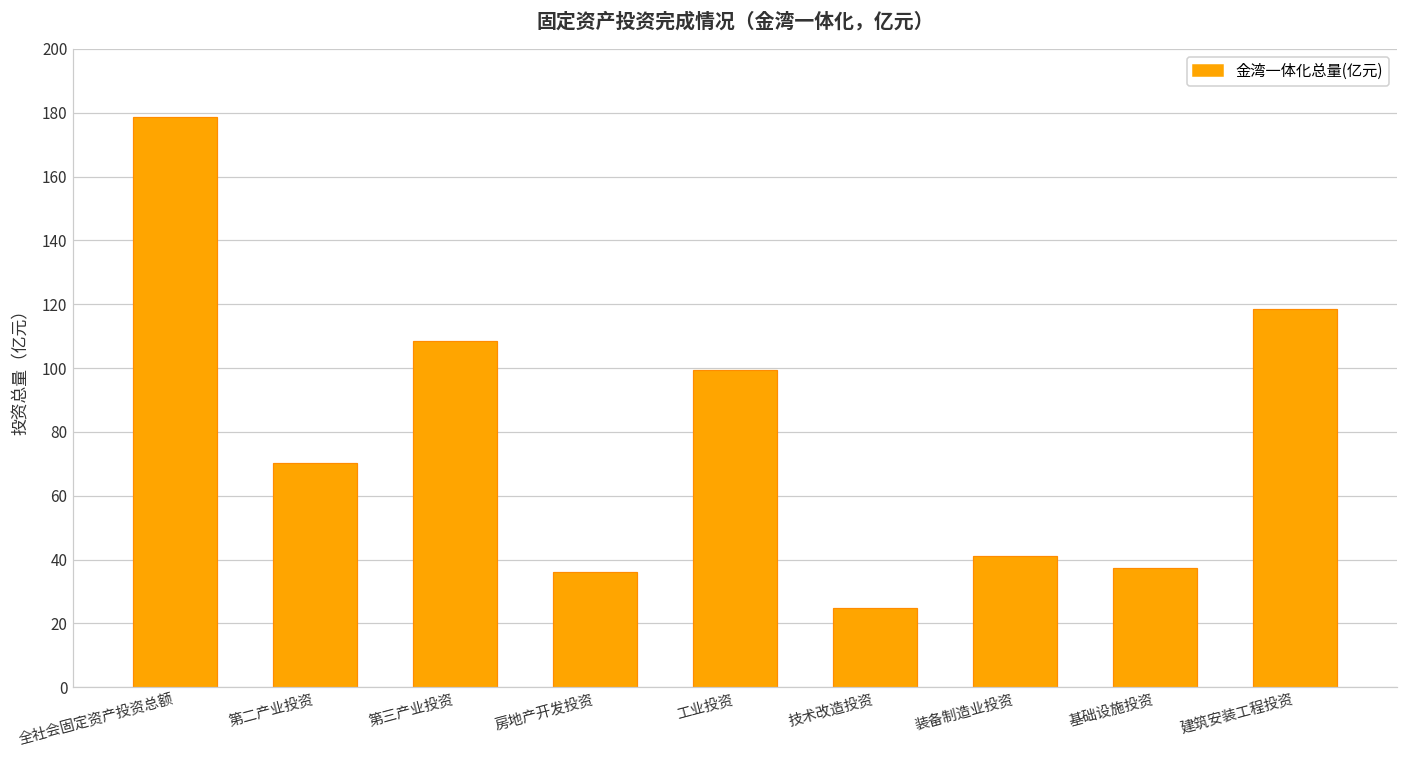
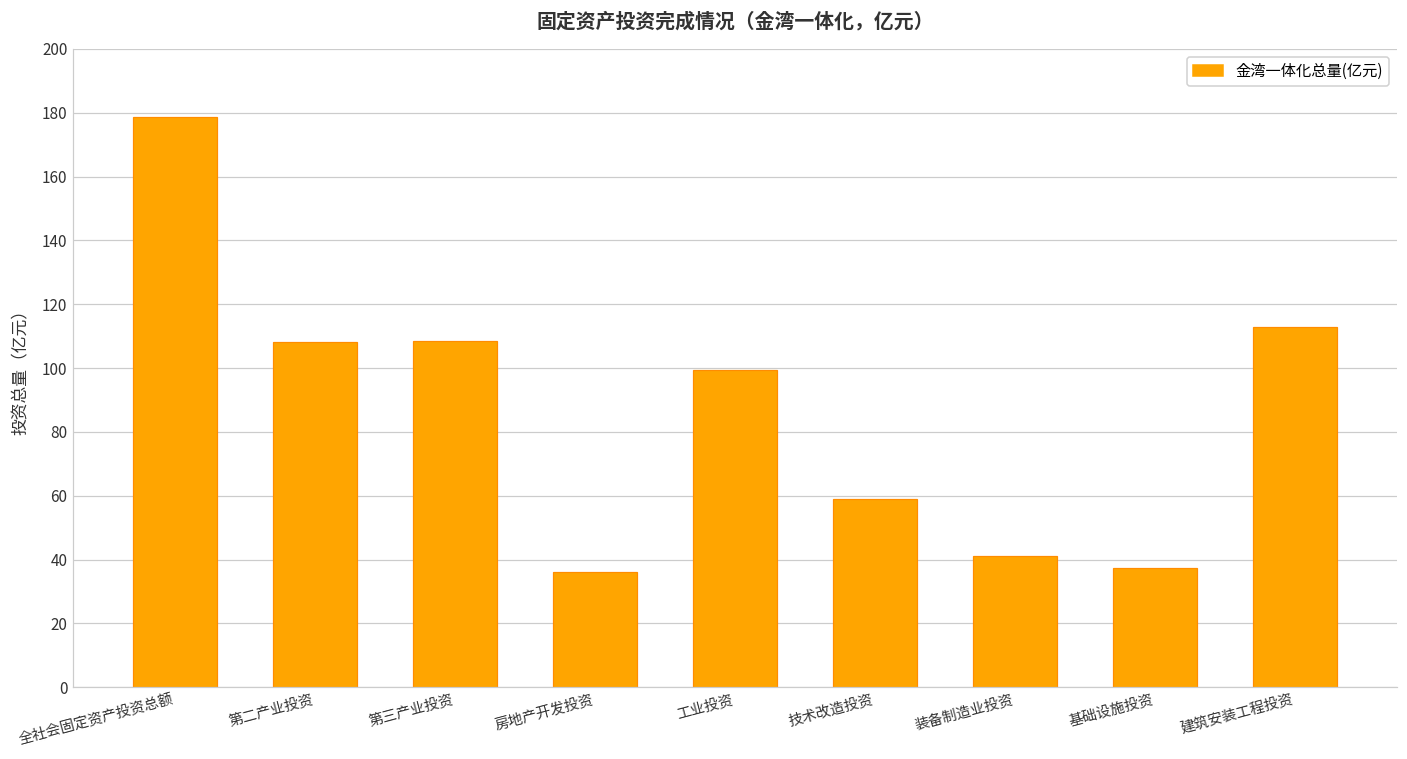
第二产业投资: 70 -> 108
技术改造投资: 25 -> 59
建筑安装工程投资: 119 -> 113
